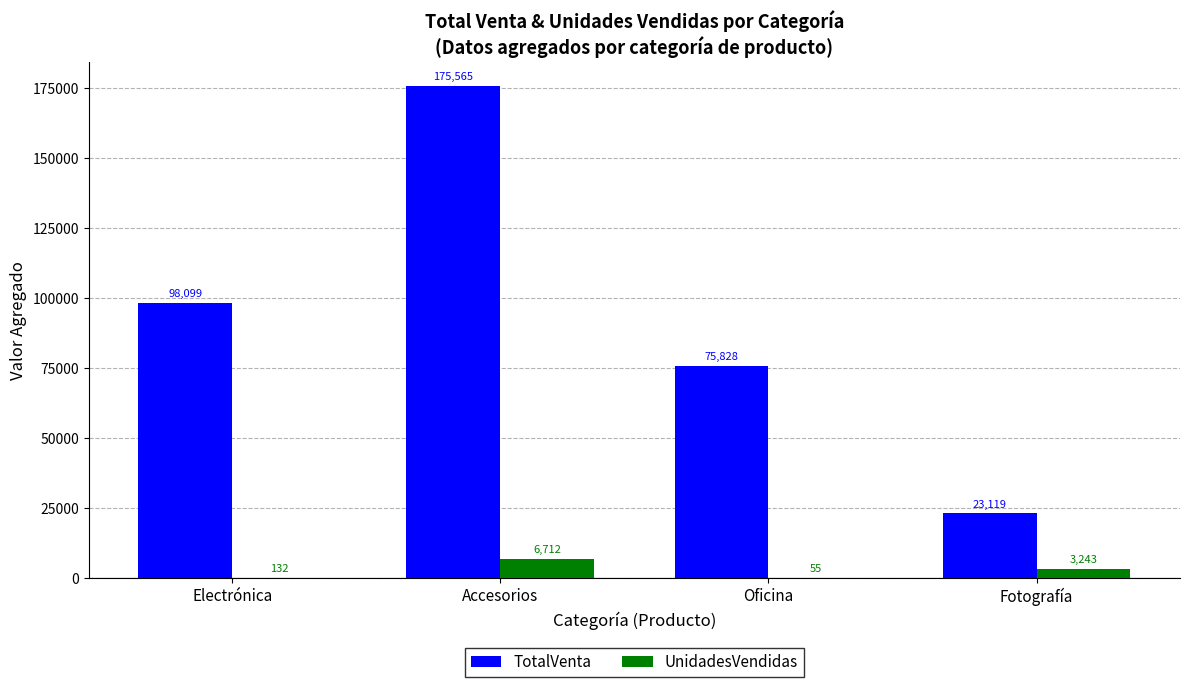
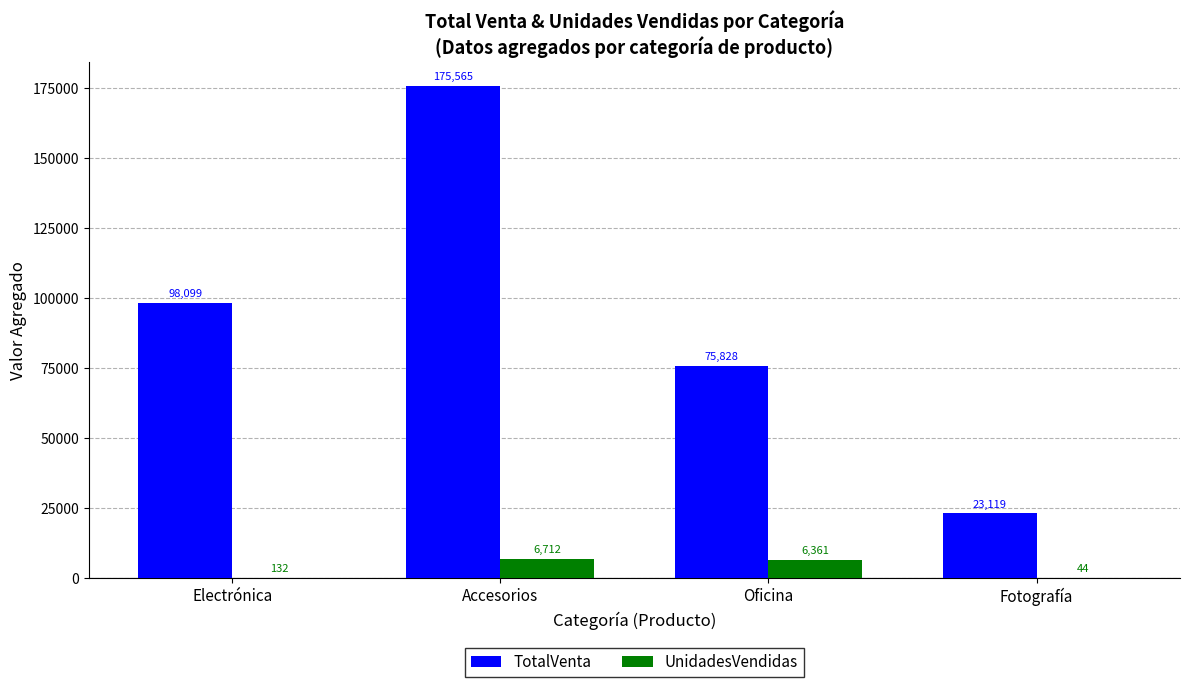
UnidadesVendidas, Oficina: 55 -> 6,361
UnidadesVendidas, Fotografía: 3,243 -> 44
